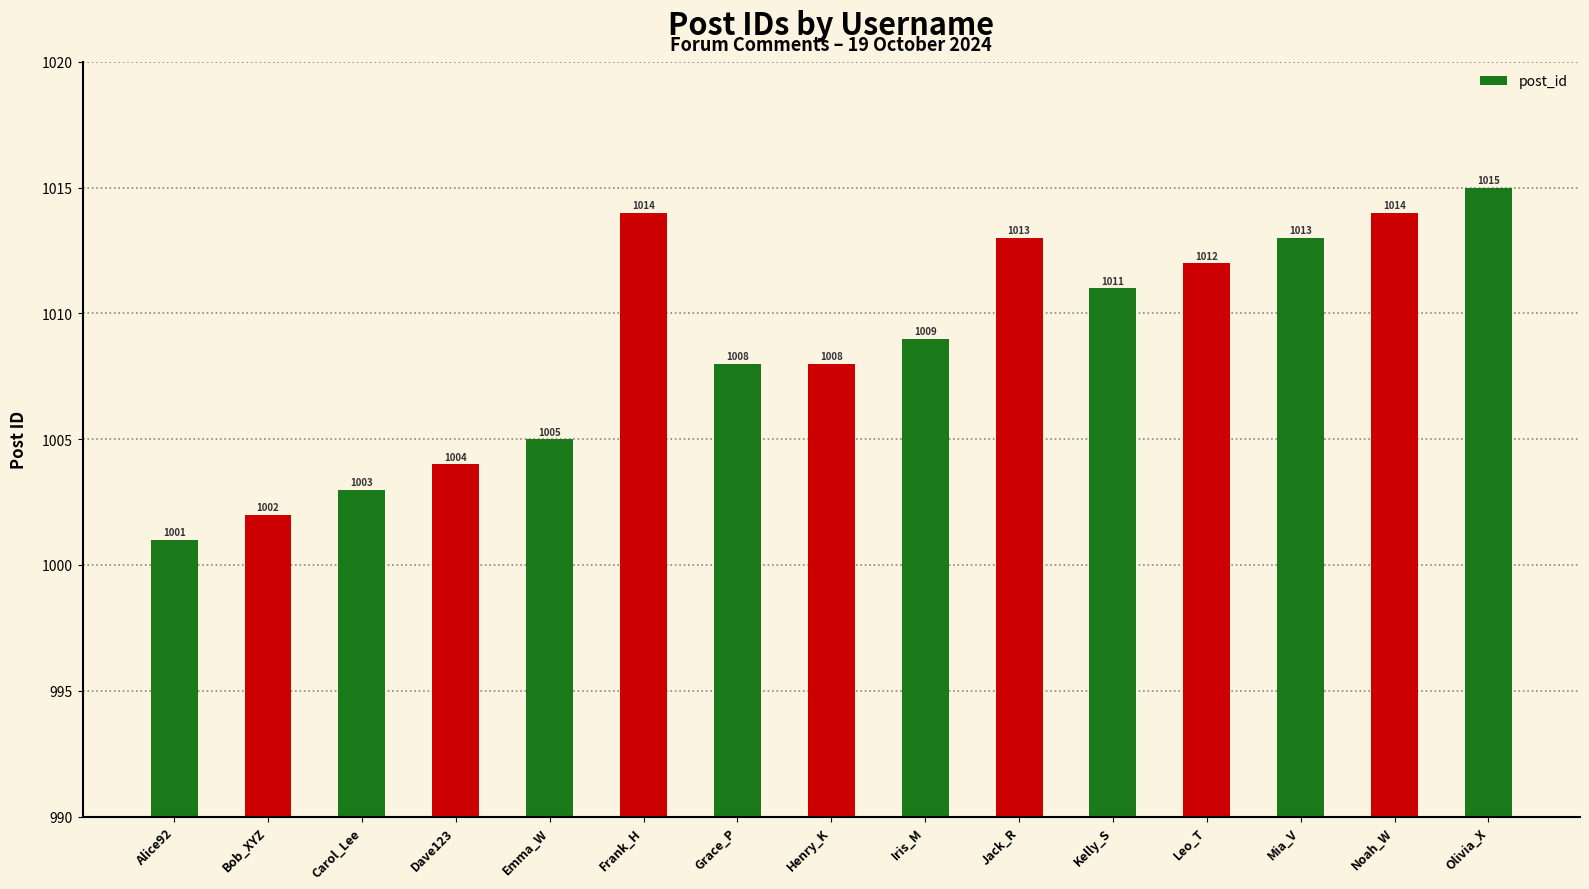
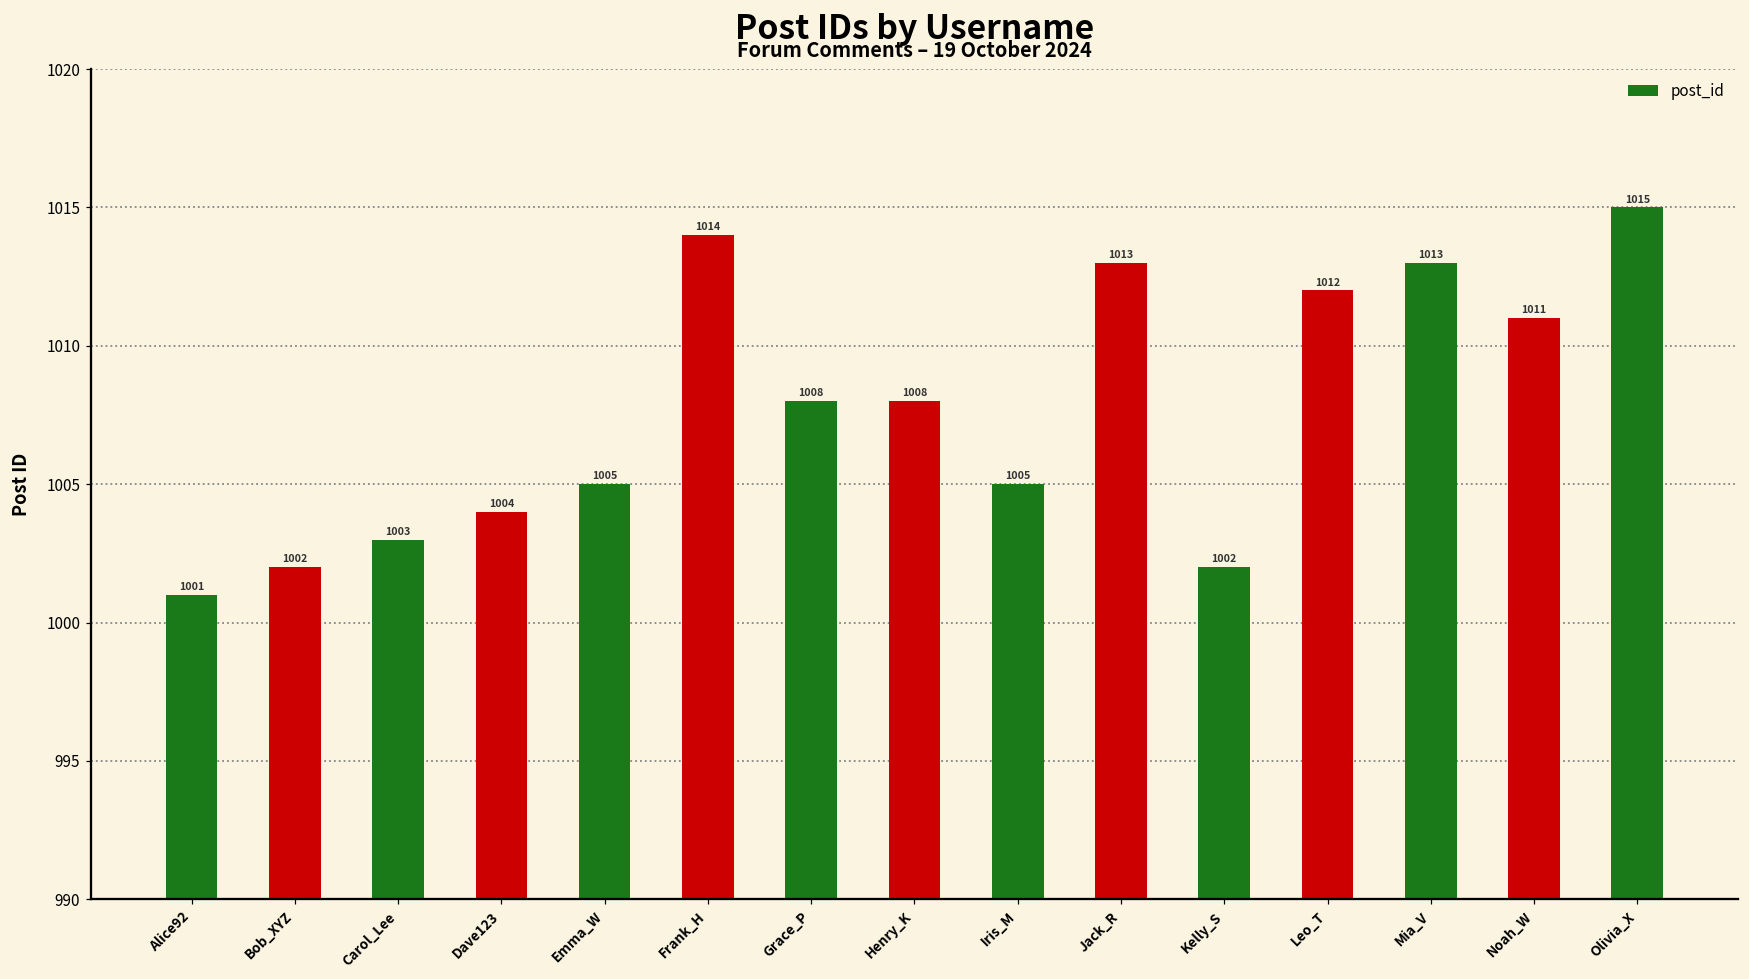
Iris_M: 1009 -> 1005
Kelly_S: 1011 -> 1002
Noah_W: 1014 -> 1011
